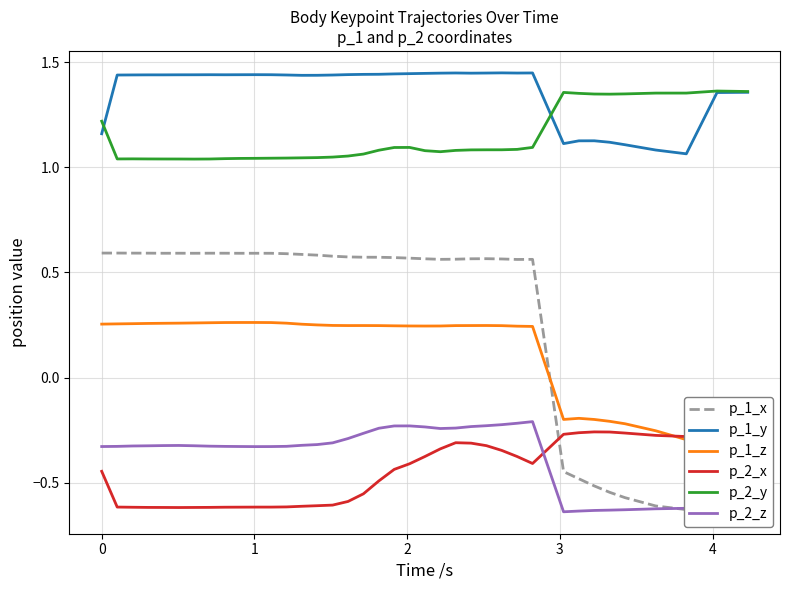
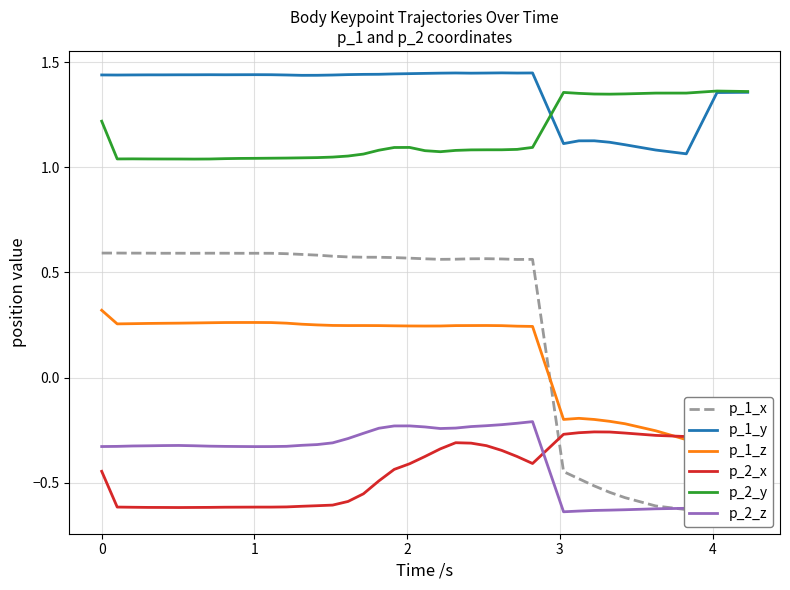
p_1_y, 0: 1.16 -> 1.44
p_1_z, 0: 0.25 -> 0.32
